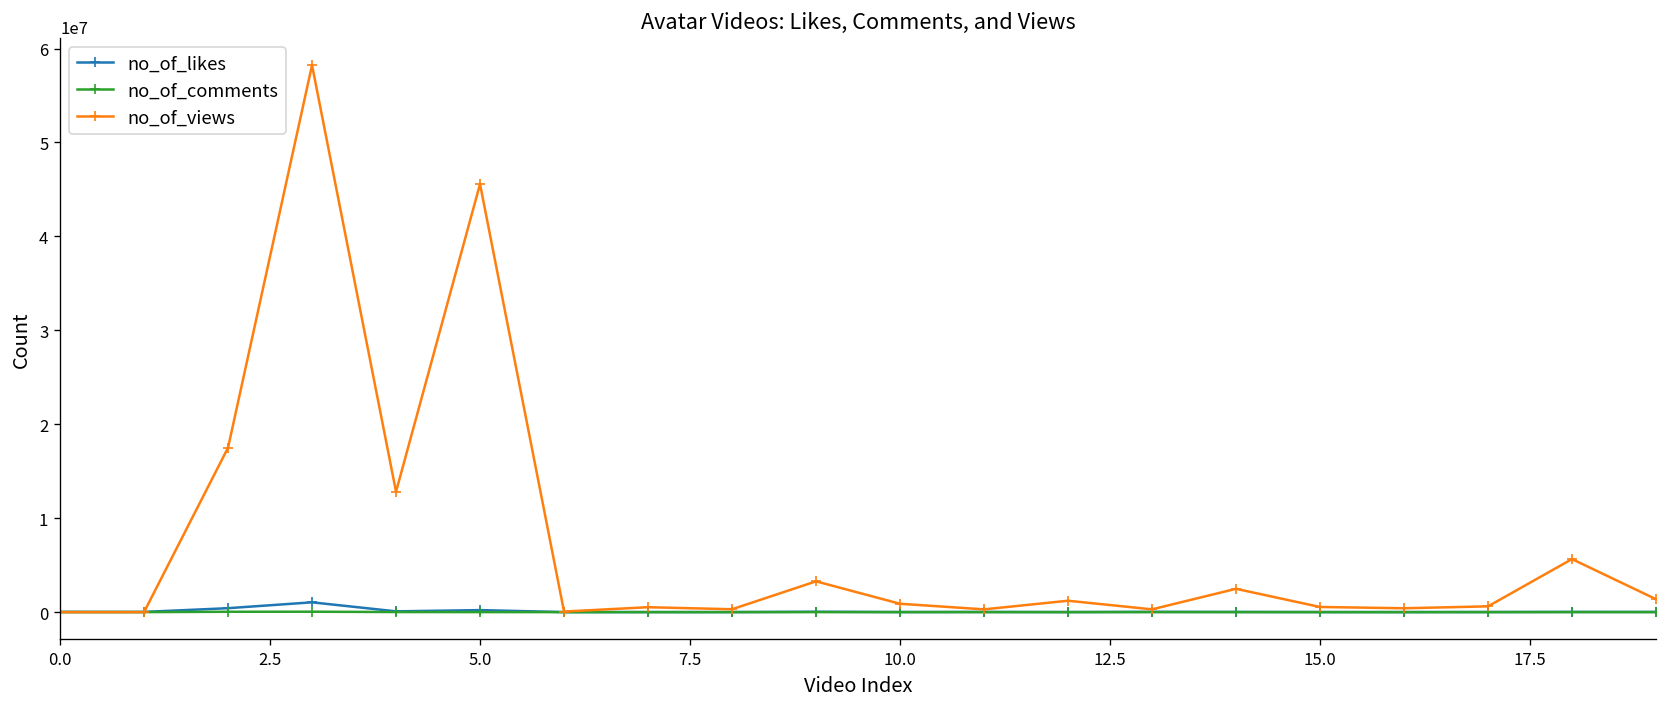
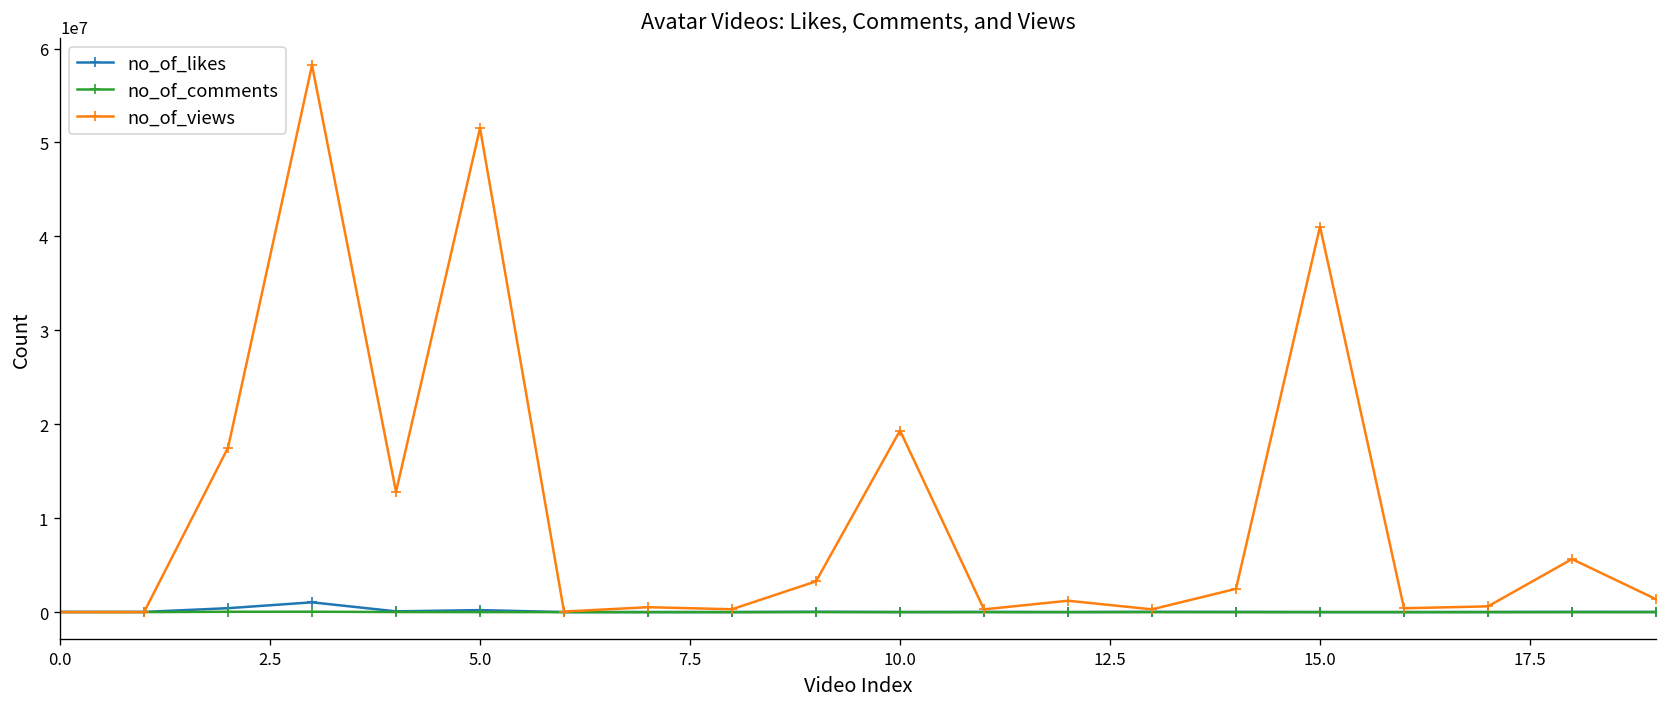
no_of_views, 5.0: 46000000 -> 52000000
no_of_views, 10.0: 1000000 -> 19000000
no_of_views, 15.0: 1000000 -> 41000000
